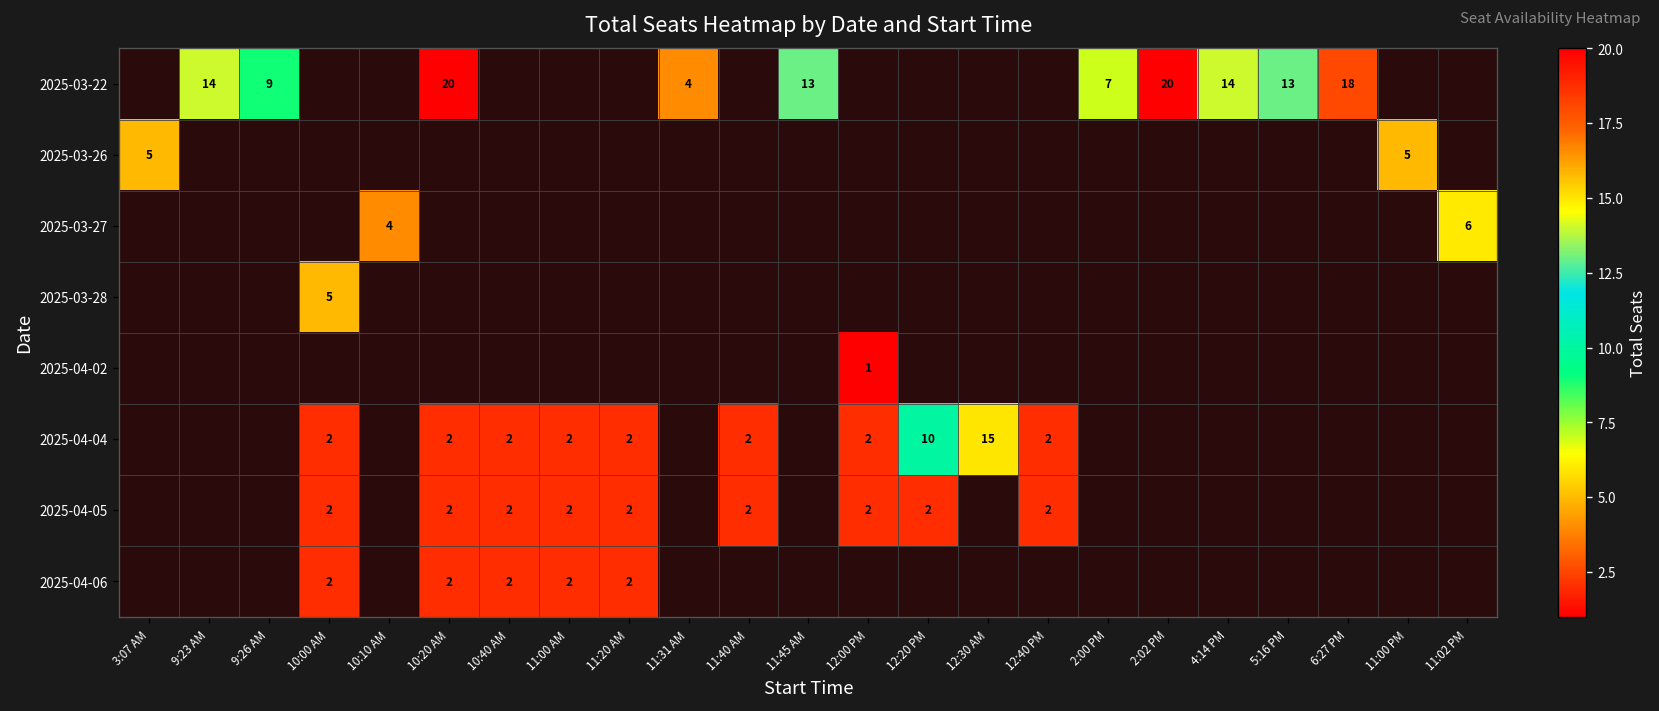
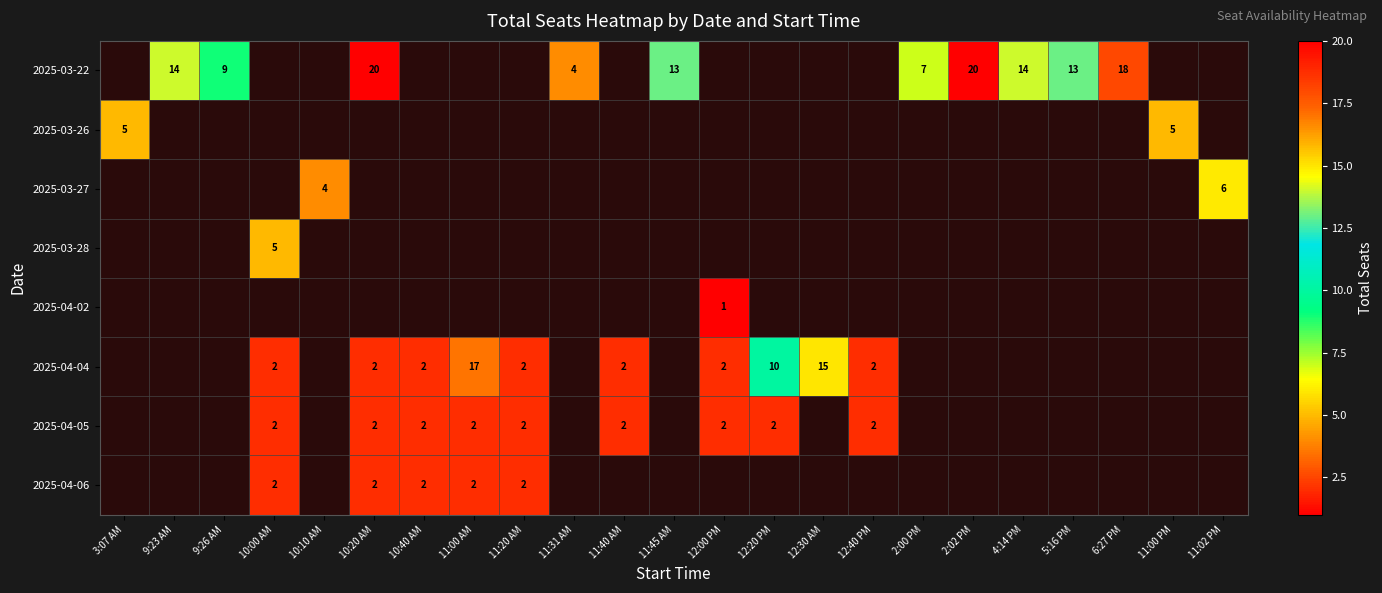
2025-04-04, 11:00 AM: 2 -> 17
